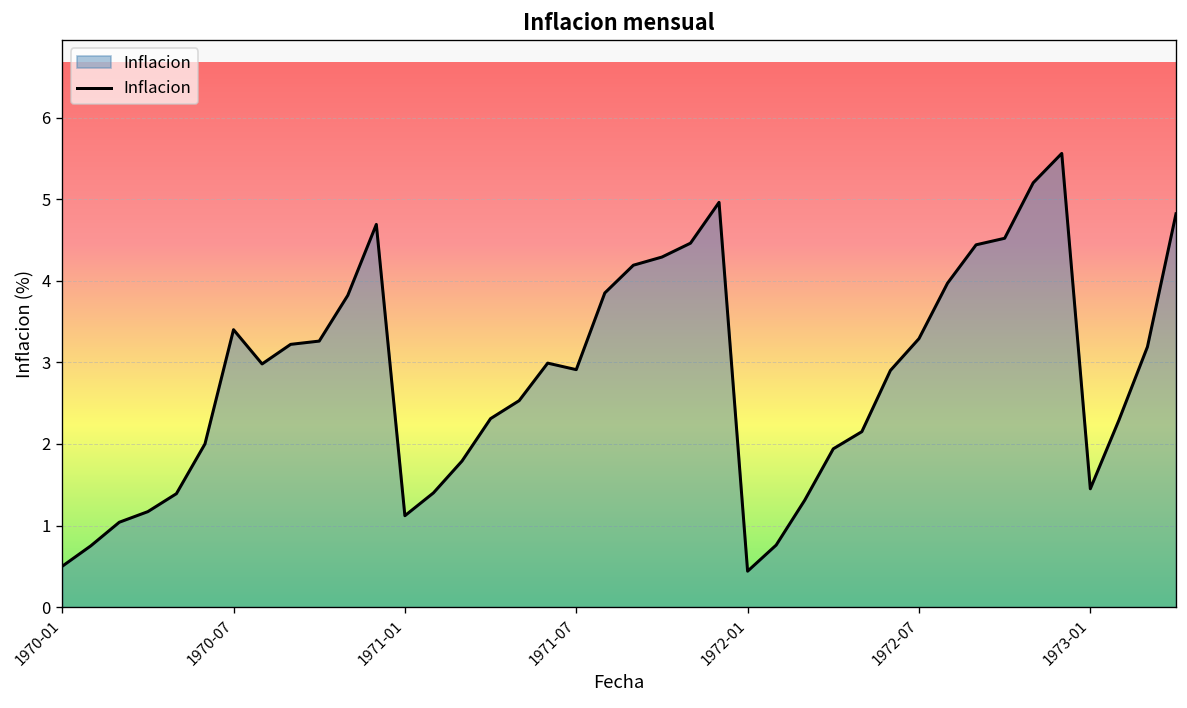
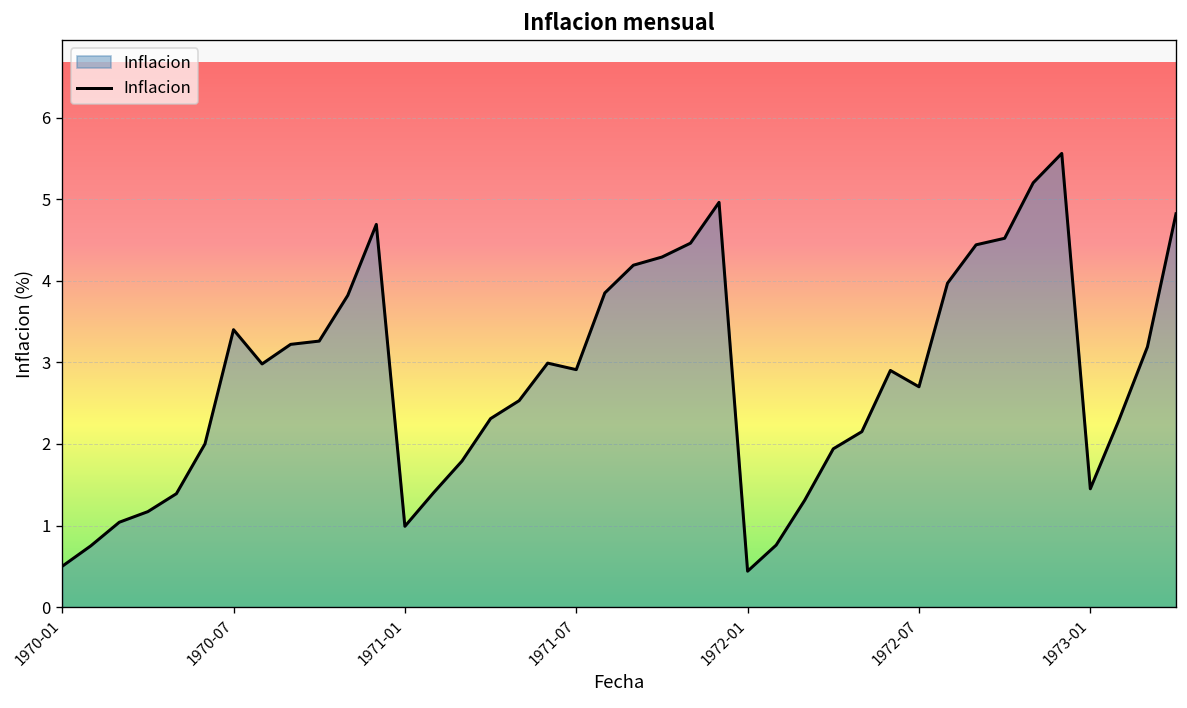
1971-01: 1.1 -> 1.0
1972-07: 3.3 -> 2.7
